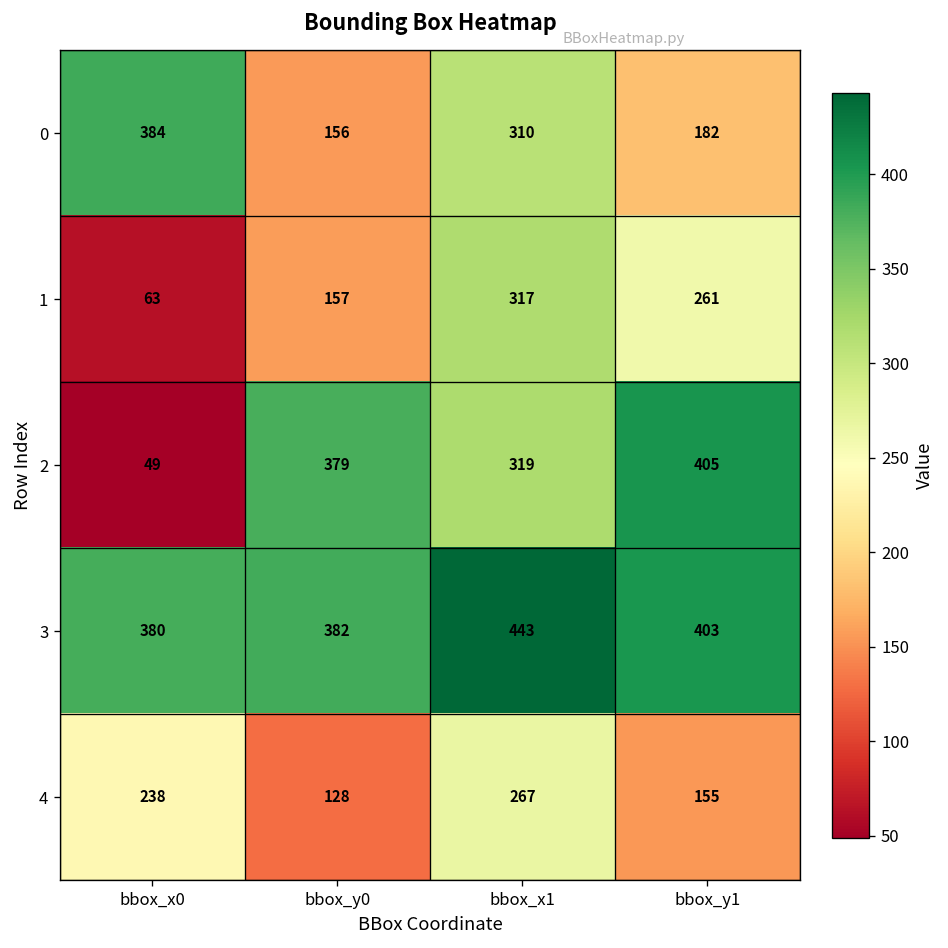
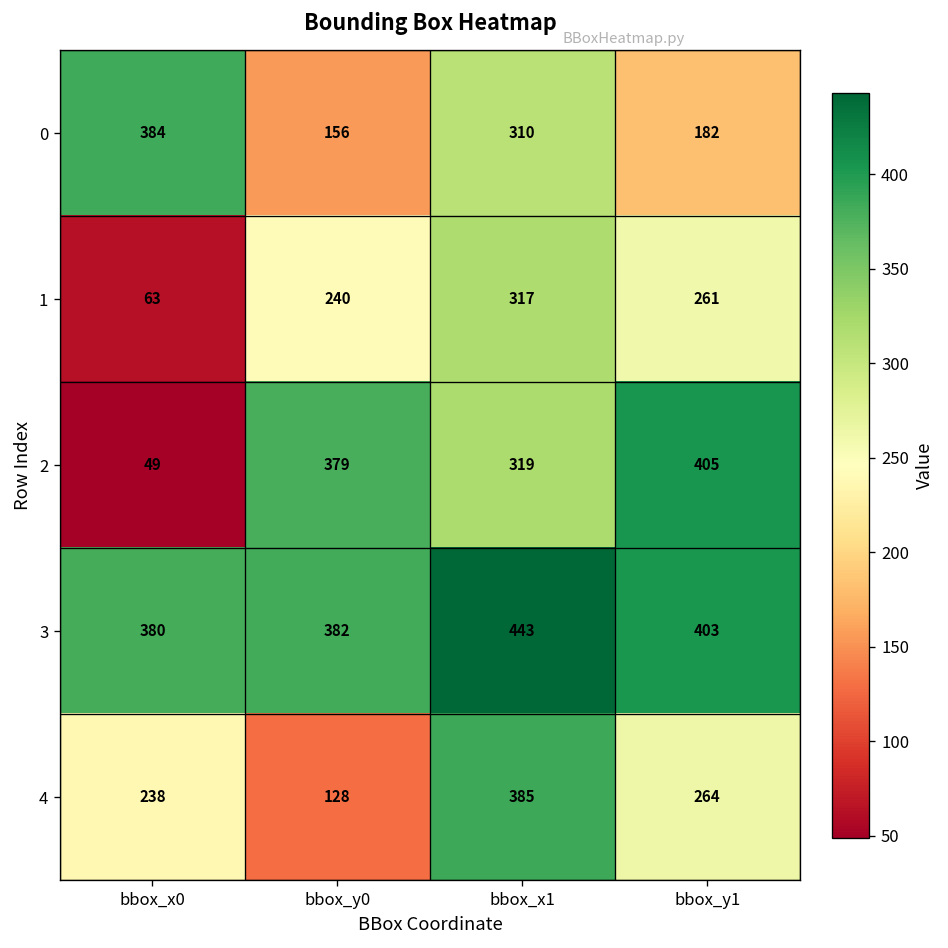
1, bbox_y0: 157 -> 240
4, bbox_x1: 267 -> 385
4, bbox_y1: 155 -> 264
